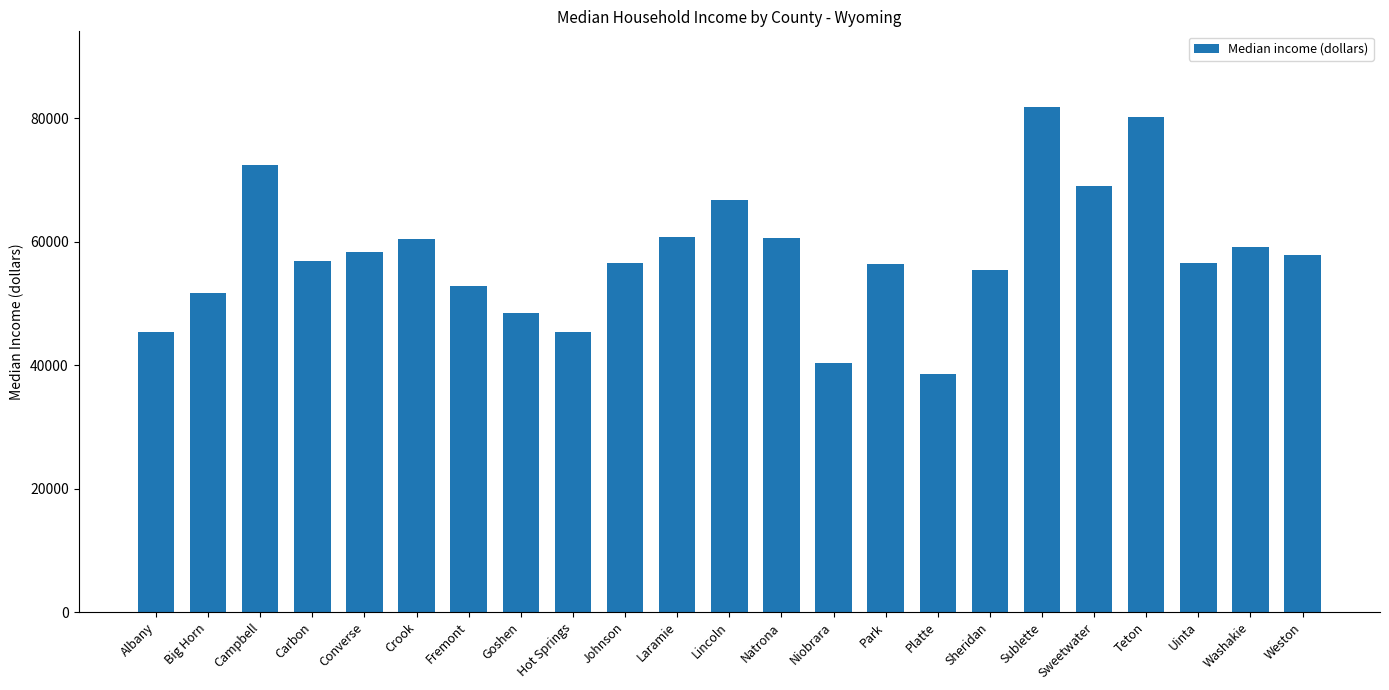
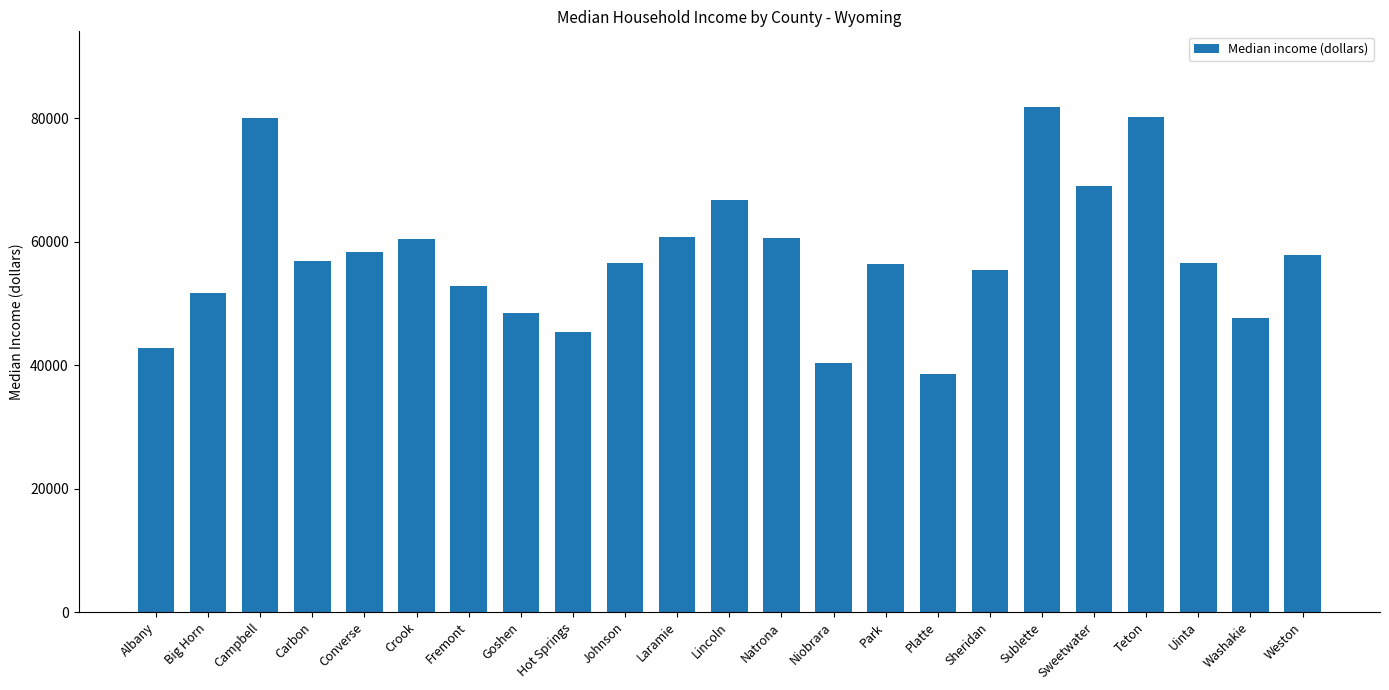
Albany: 45000 -> 43000
Campbell: 72000 -> 80000
Washakie: 59000 -> 48000
